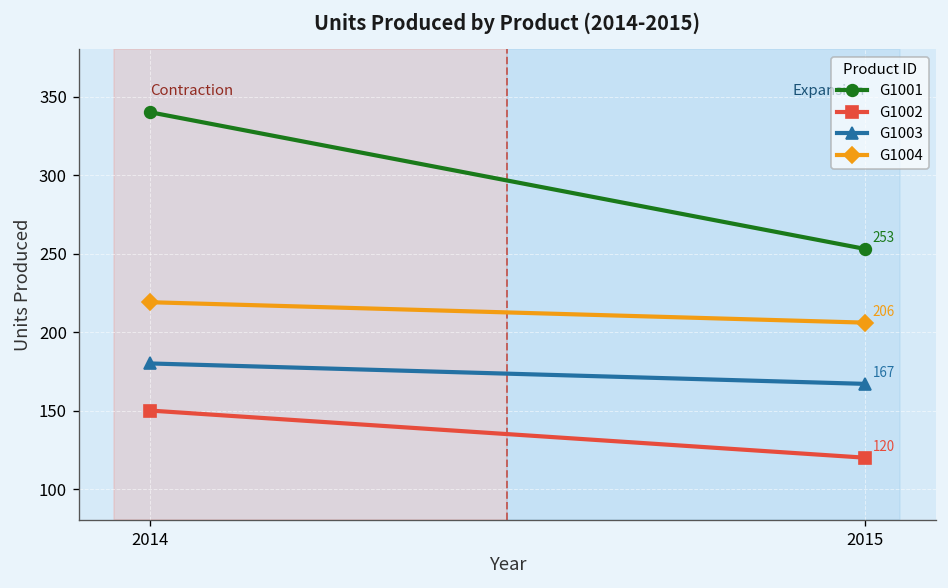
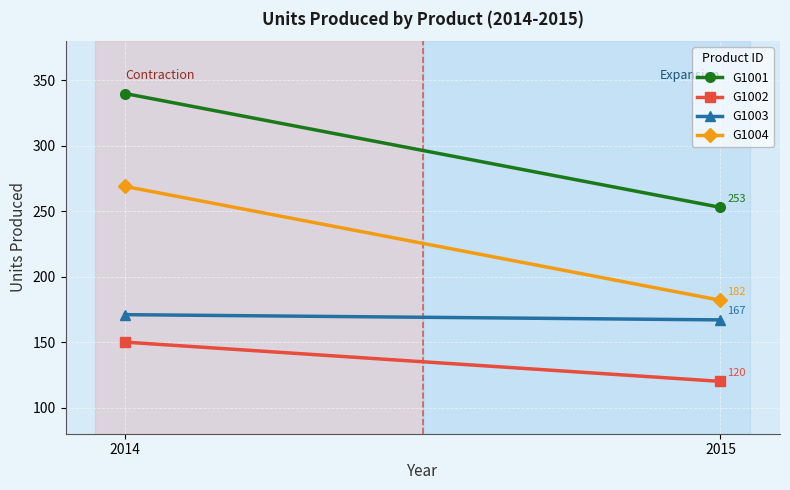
G1003, 2014: 180 -> 171
G1004, 2014: 219 -> 269
G1004, 2015: 206 -> 182
